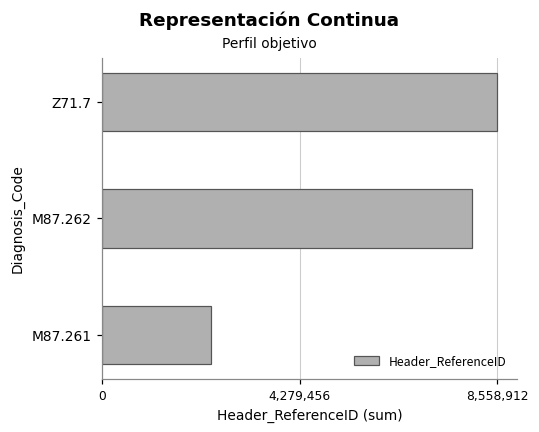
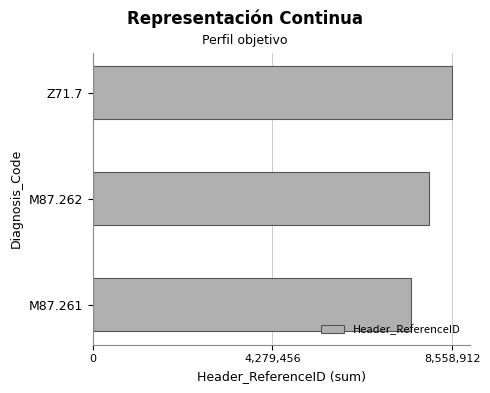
M87.261: 2,400,000 -> 7,600,000
